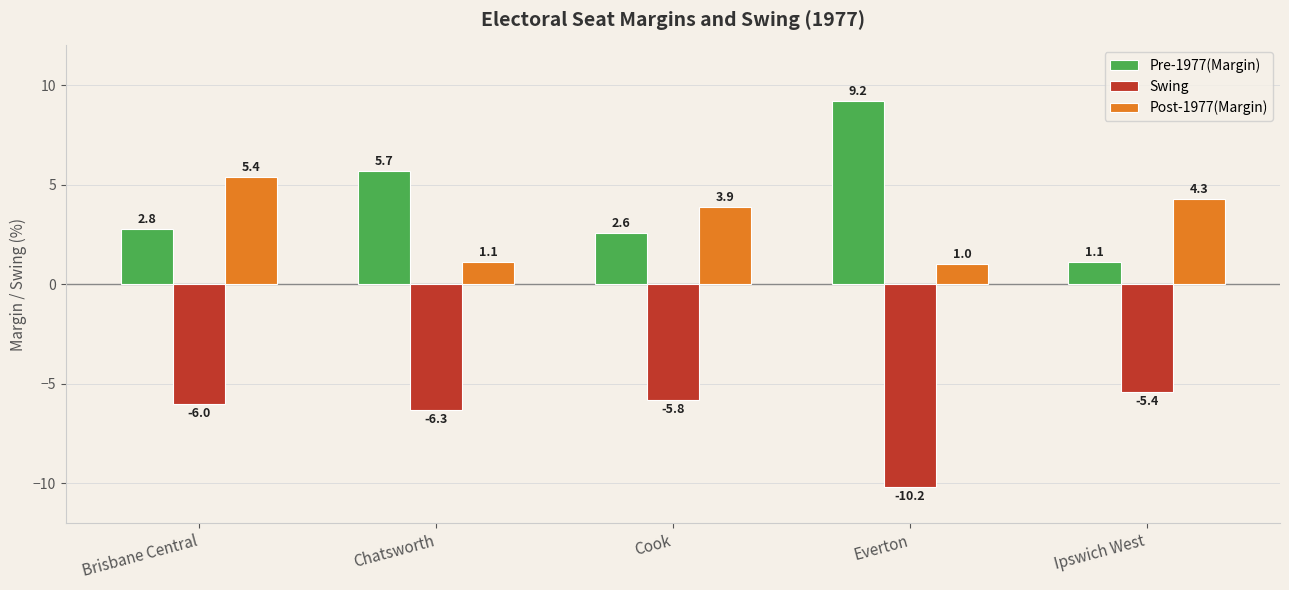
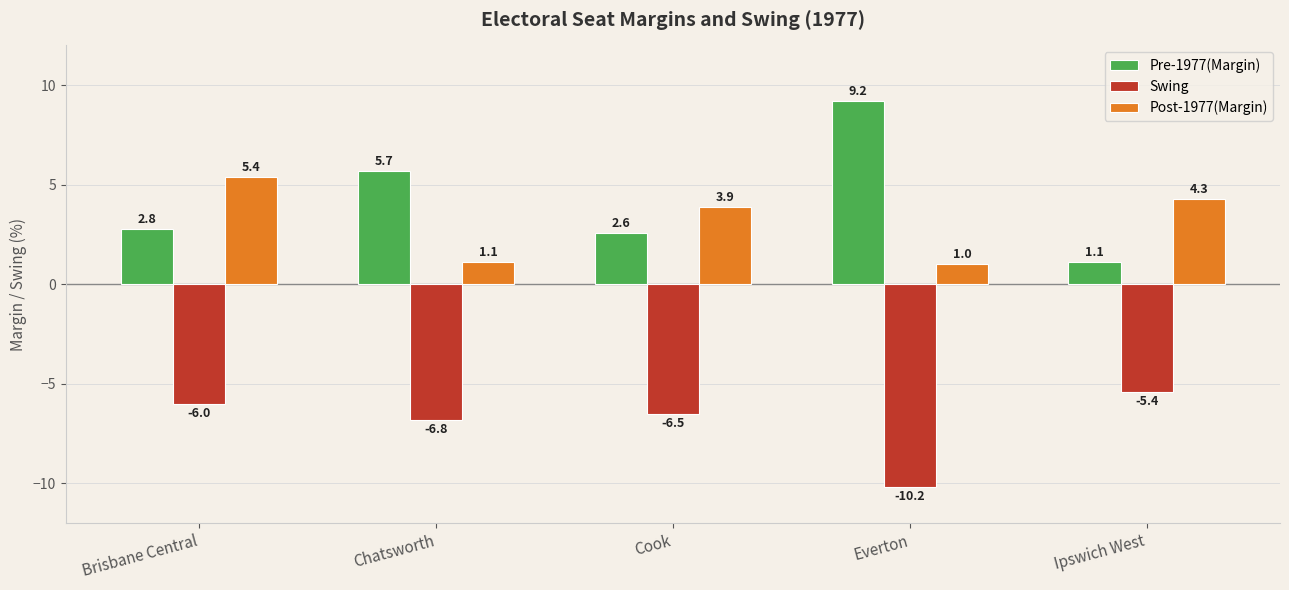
Swing, Chatsworth: -6.3 -> -6.8
Swing, Cook: -5.8 -> -6.5
